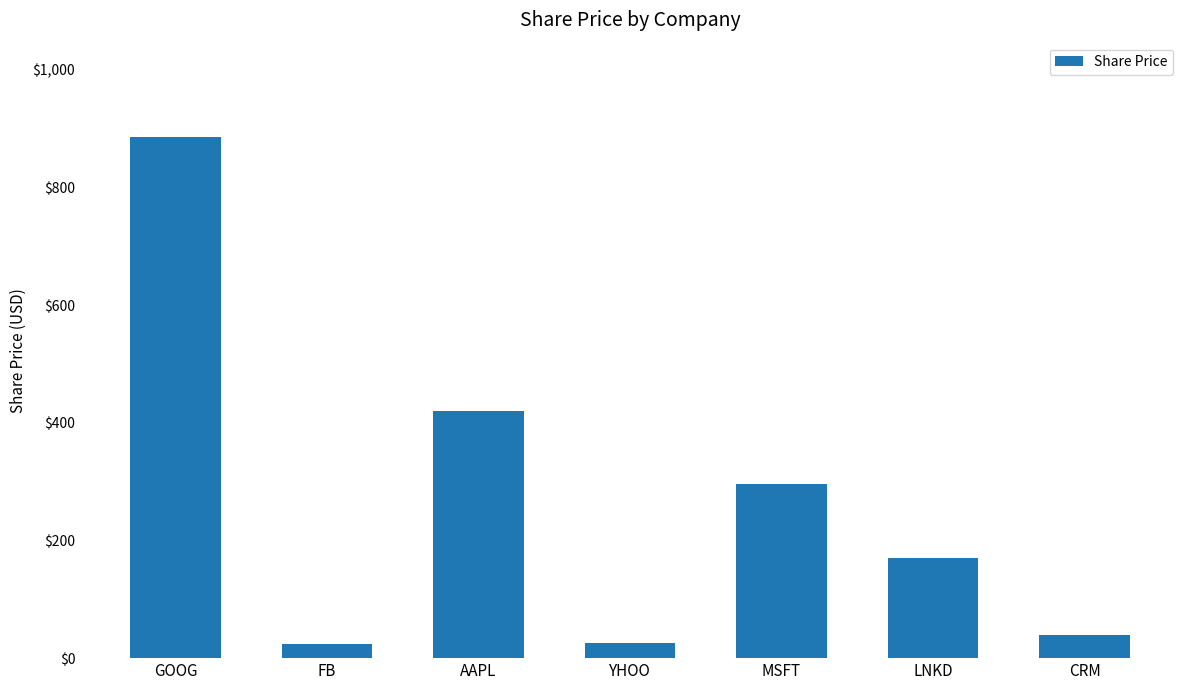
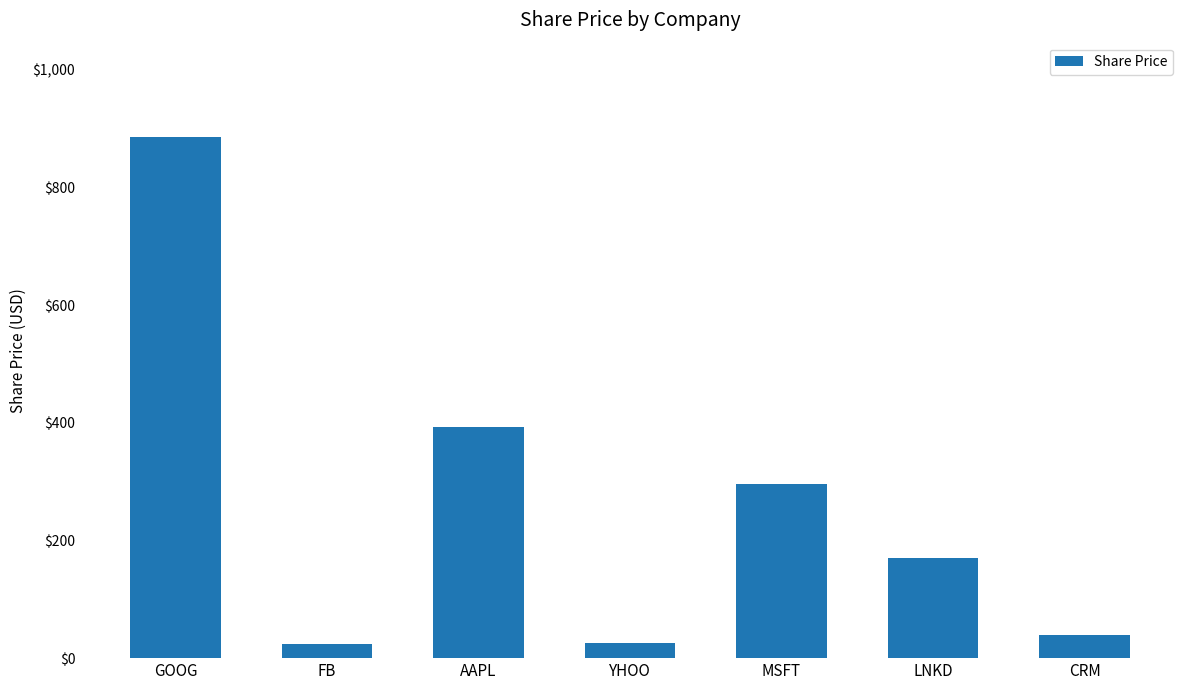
AAPL: $420 -> $390
